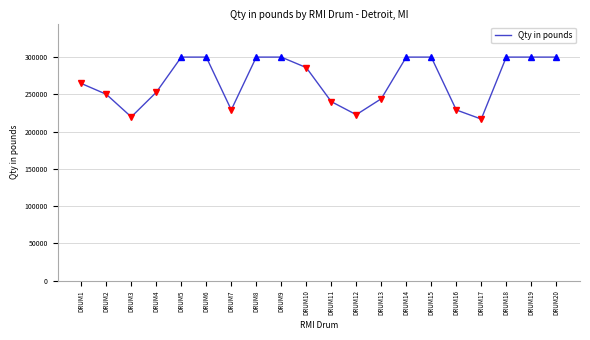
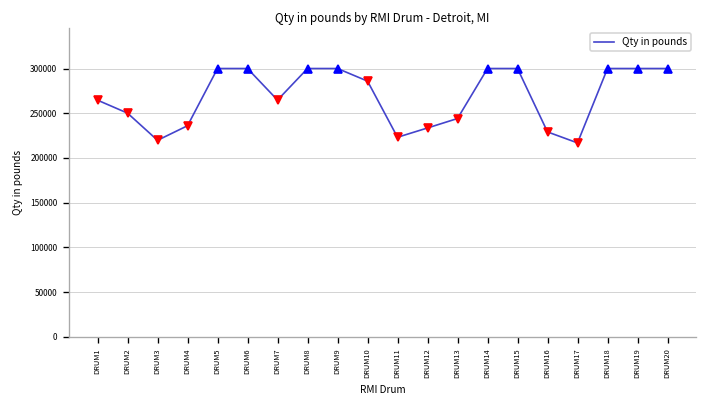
Qty in pounds, DRUM4: 250000 -> 240000
Qty in pounds, DRUM7: 230000 -> 260000
Qty in pounds, DRUM11: 240000 -> 220000
Qty in pounds, DRUM12: 220000 -> 230000
